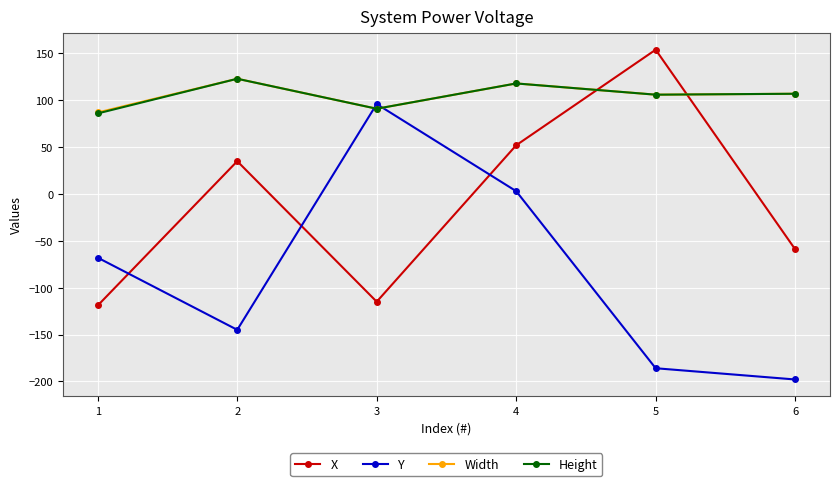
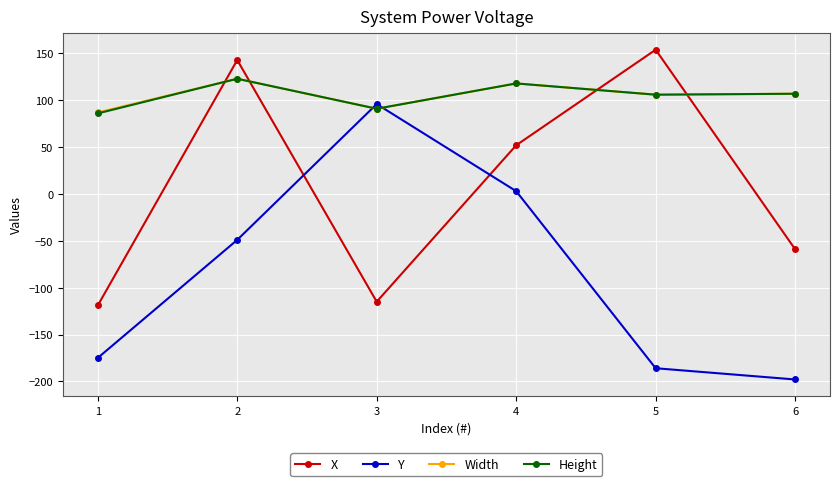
Y, 1: -70 -> -180
X, 2: 40 -> 140
Y, 2: -150 -> -50
